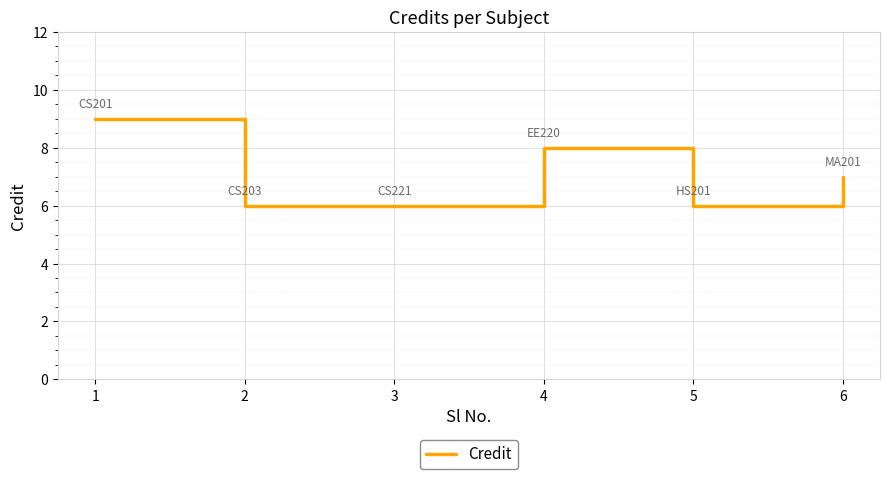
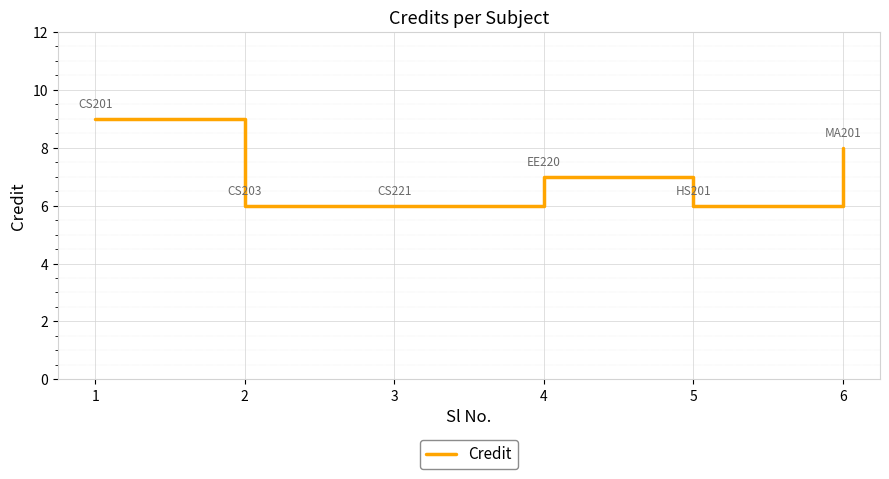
4: 8 -> 7
6: 7 -> 8
